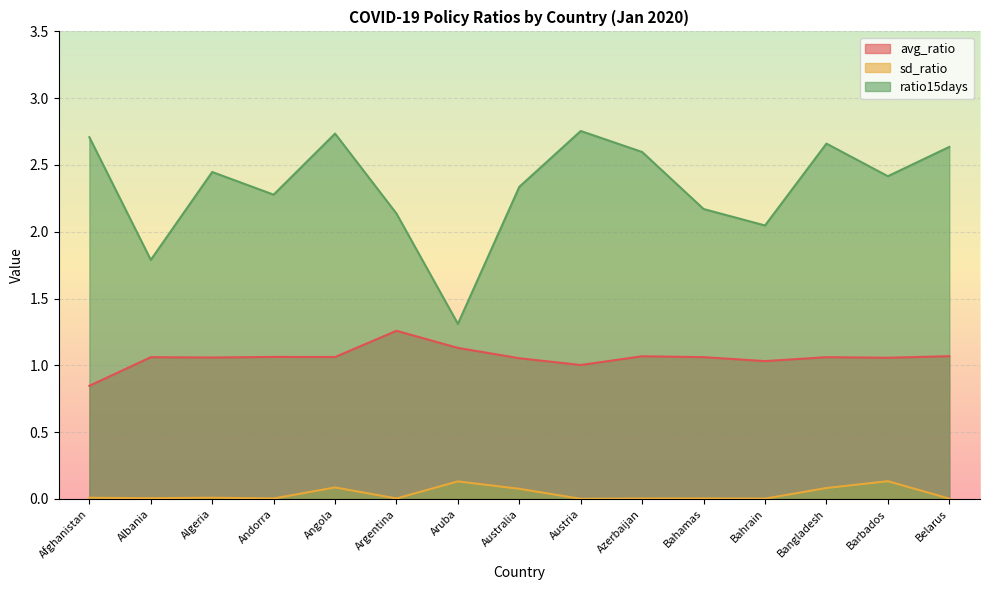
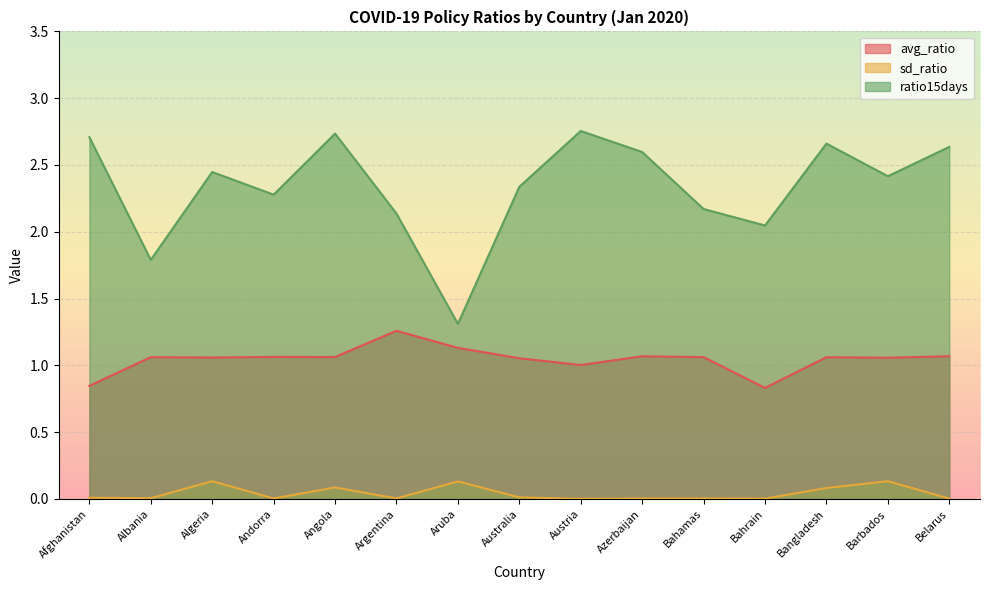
sd_ratio, Algeria: 0.01 -> 0.13
sd_ratio, Australia: 0.08 -> 0.01
avg_ratio, Bahrain: 1.03 -> 0.83
